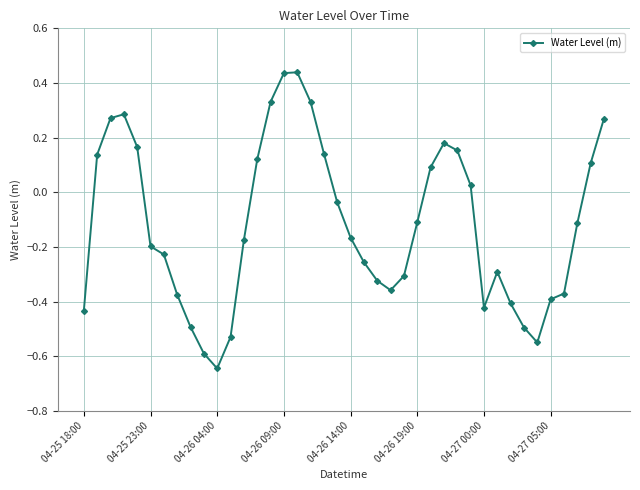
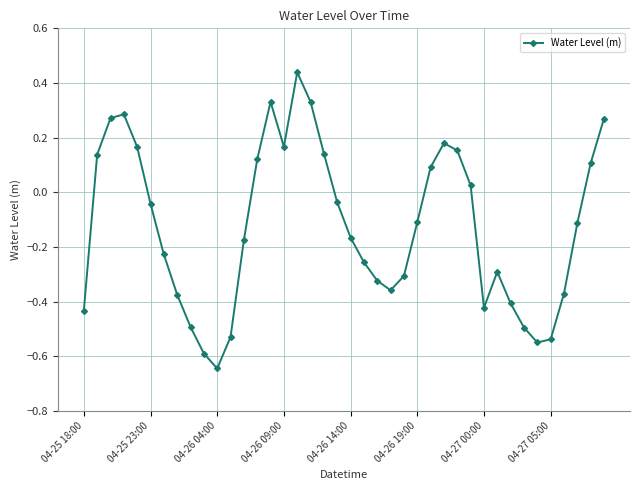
04-25 23:00: -0.20 -> -0.04
04-26 09:00: 0.44 -> 0.17
04-27 05:00: -0.39 -> -0.54
